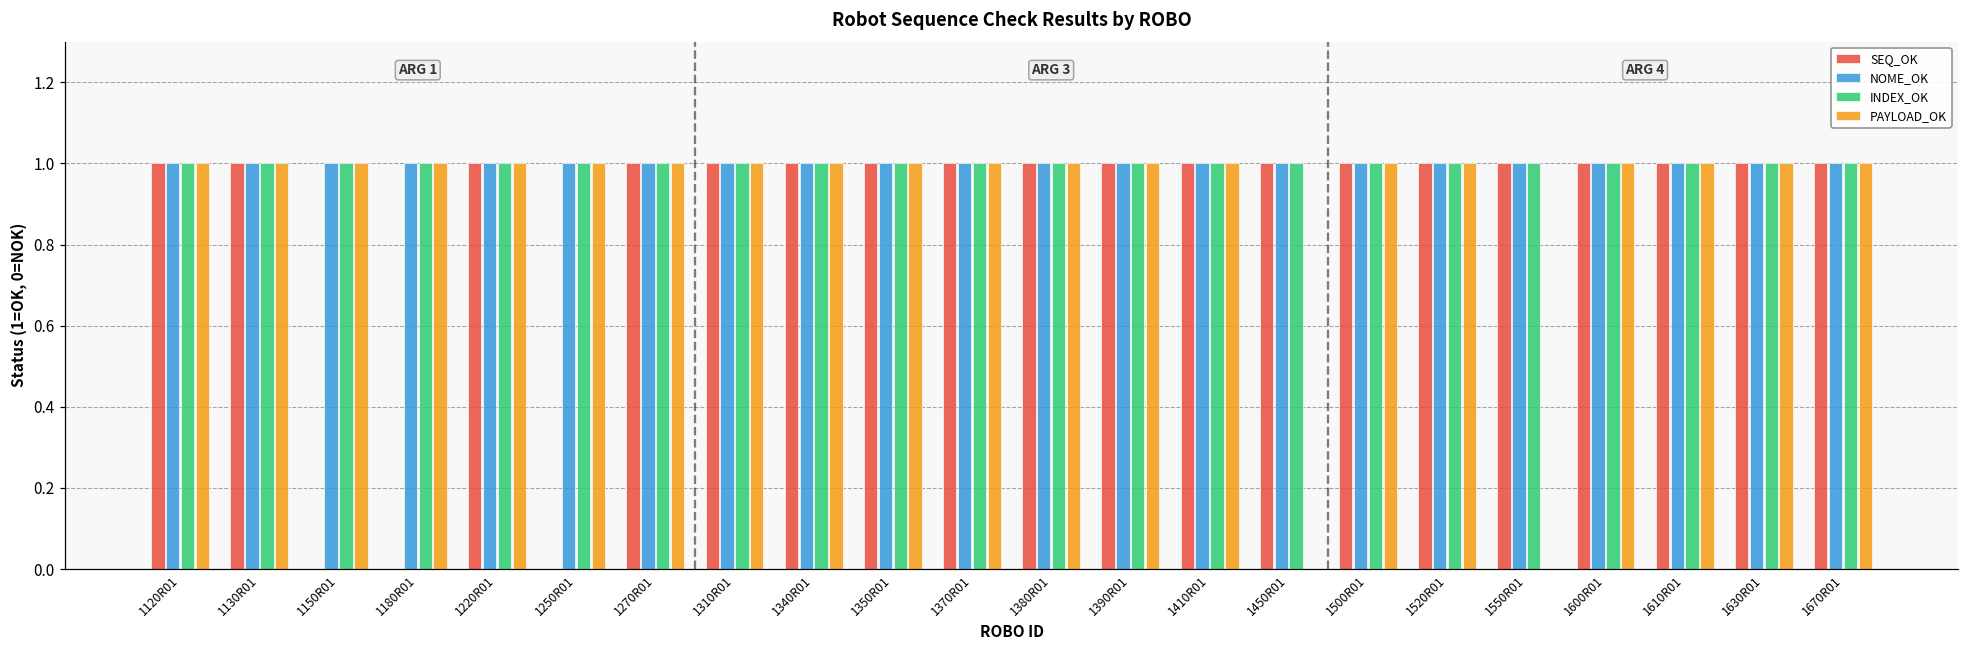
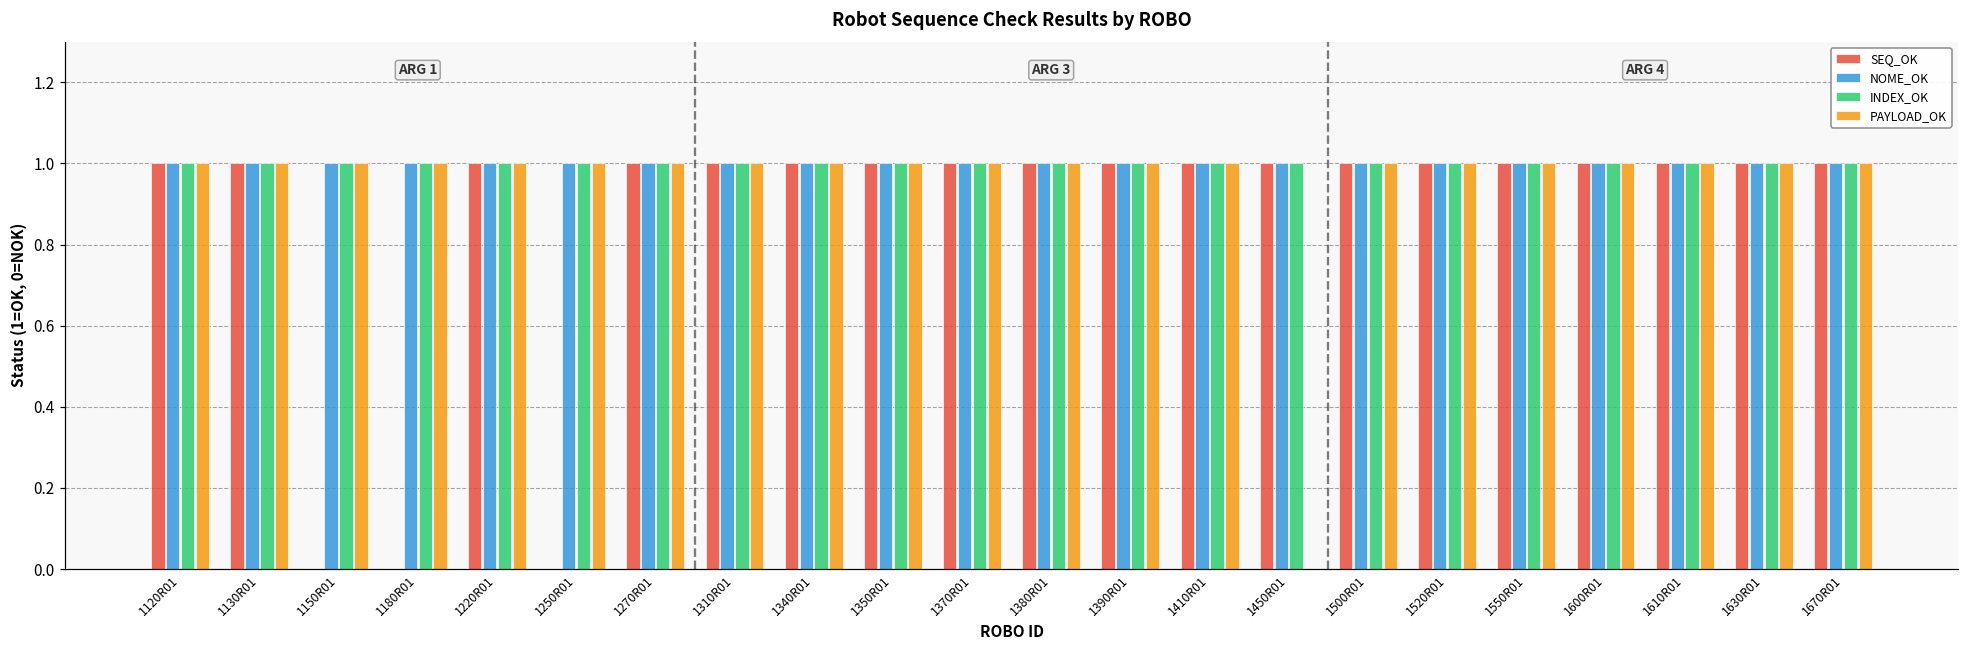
PAYLOAD_OK, 1550R01: 0 -> 1
